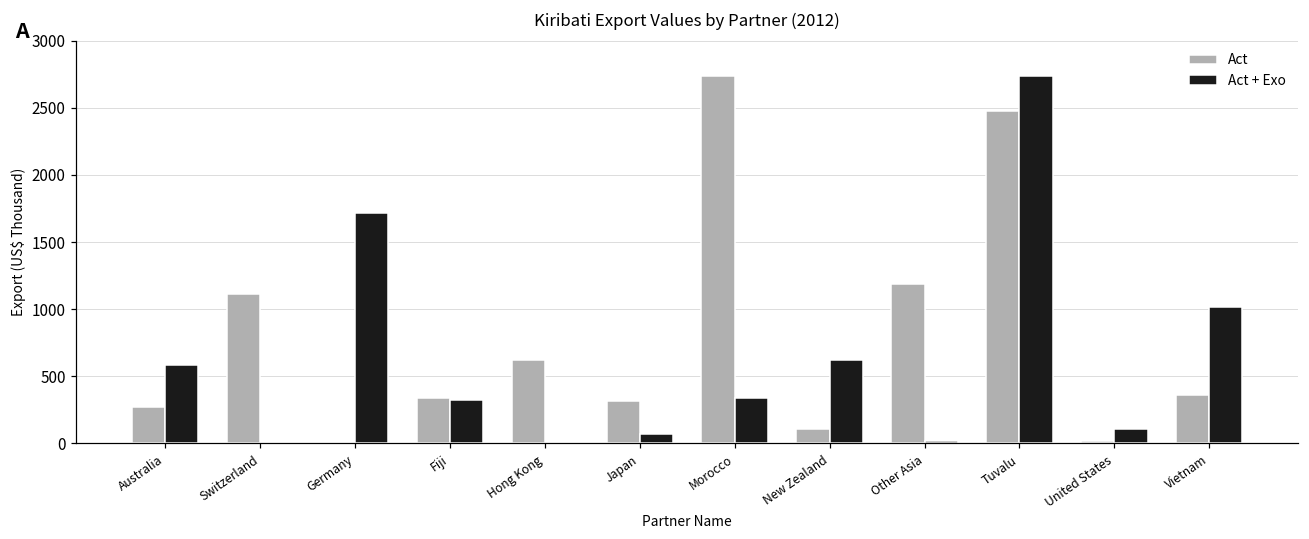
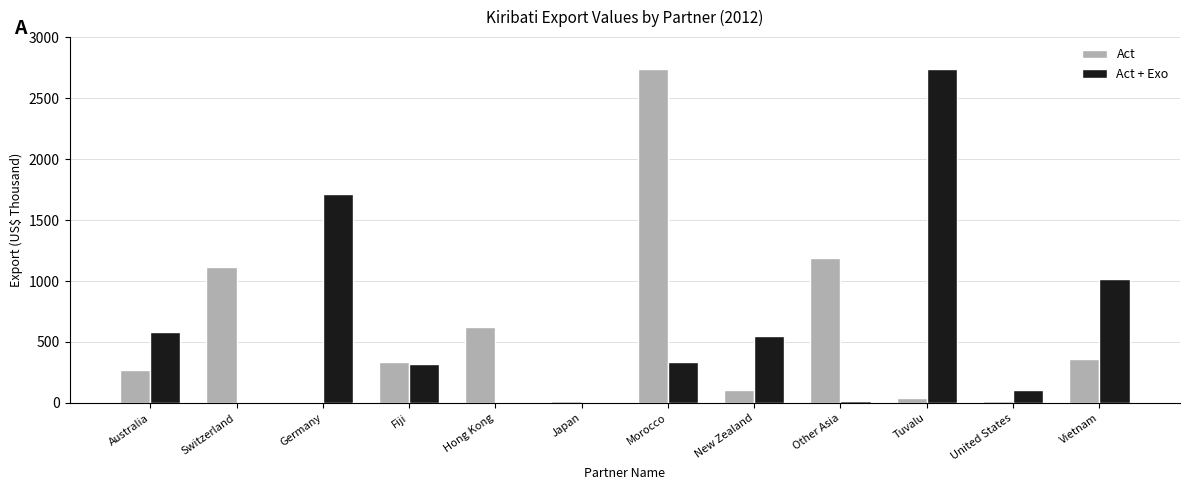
Act, Japan: 310 -> 20
Act + Exo, Japan: 70 -> 10
Act + Exo, New Zealand: 620 -> 550
Act, Tuvalu: 2480 -> 40
